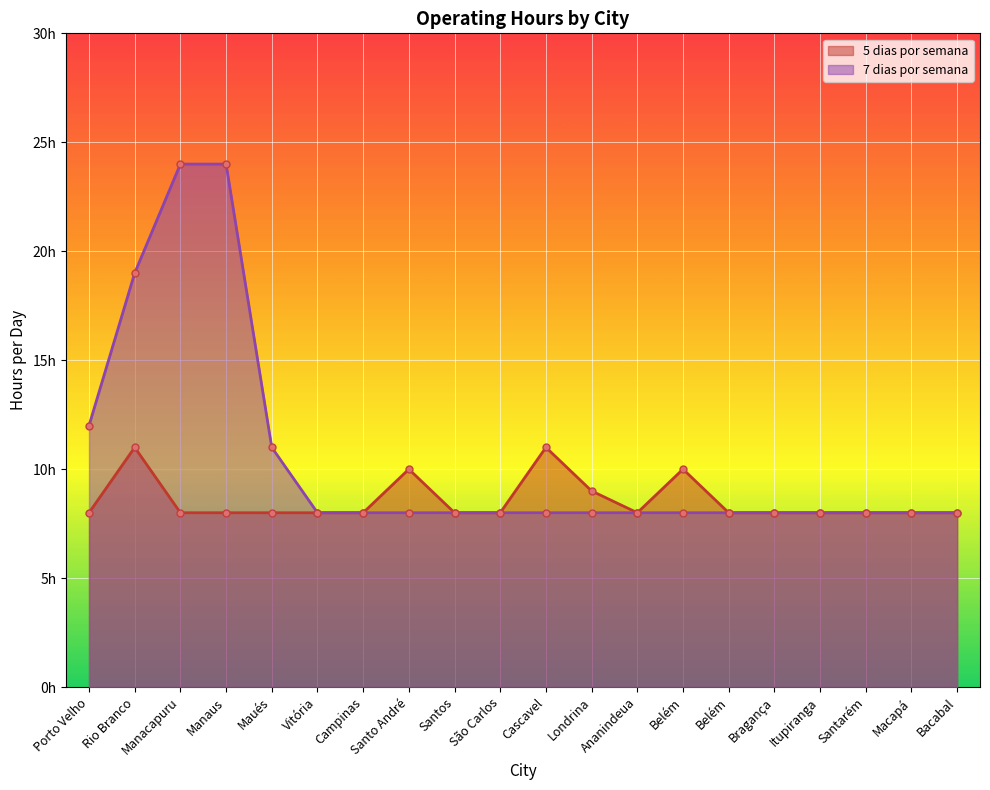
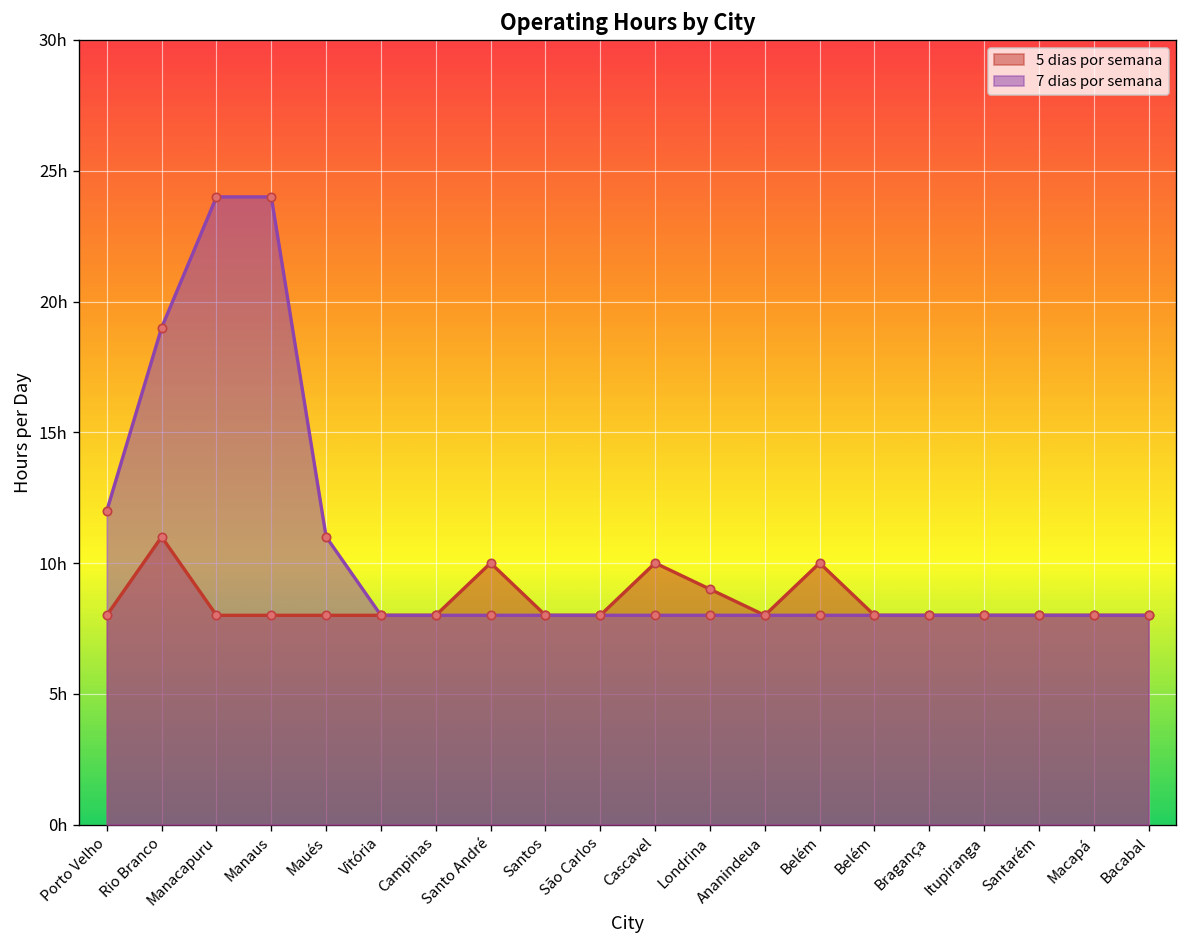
5 dias por semana, Cascavel: 11h -> 10h
